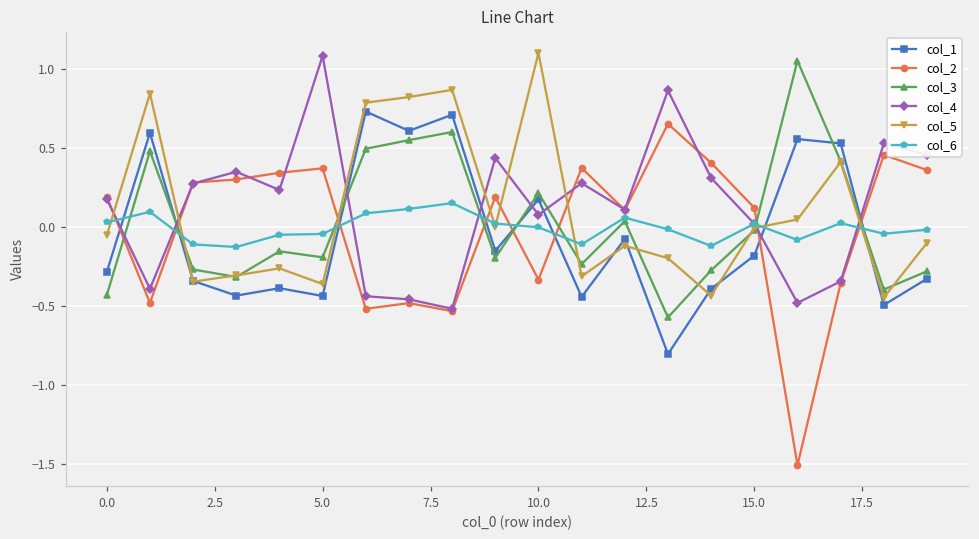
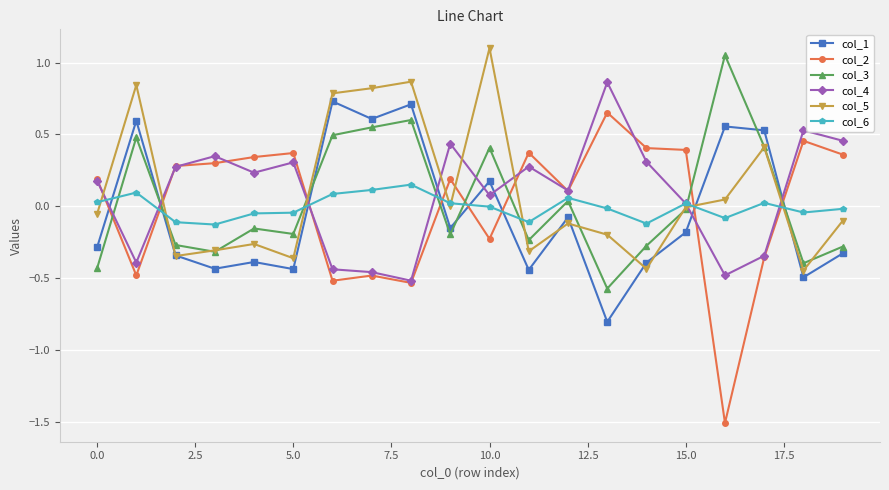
col_4, 5.0: 1.08 -> 0.31
col_2, 10.0: -0.33 -> -0.23
col_3, 10.0: 0.21 -> 0.41
col_2, 15.0: 0.12 -> 0.39
